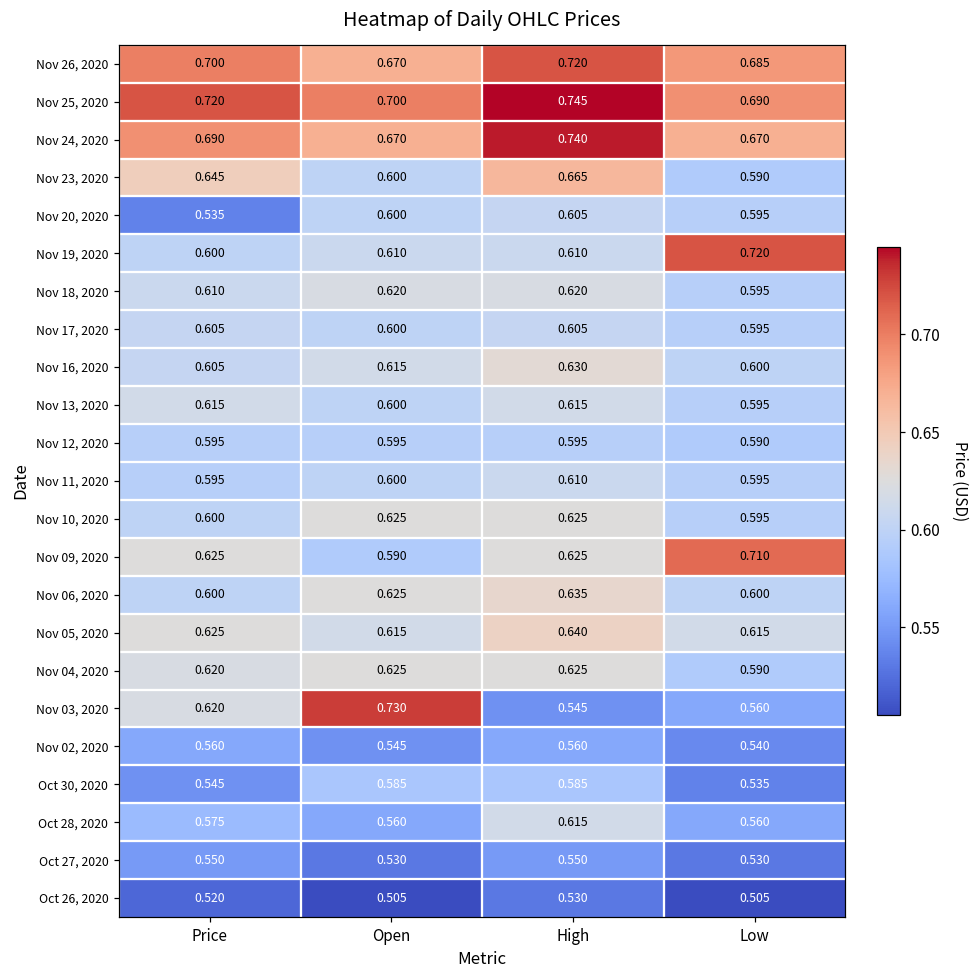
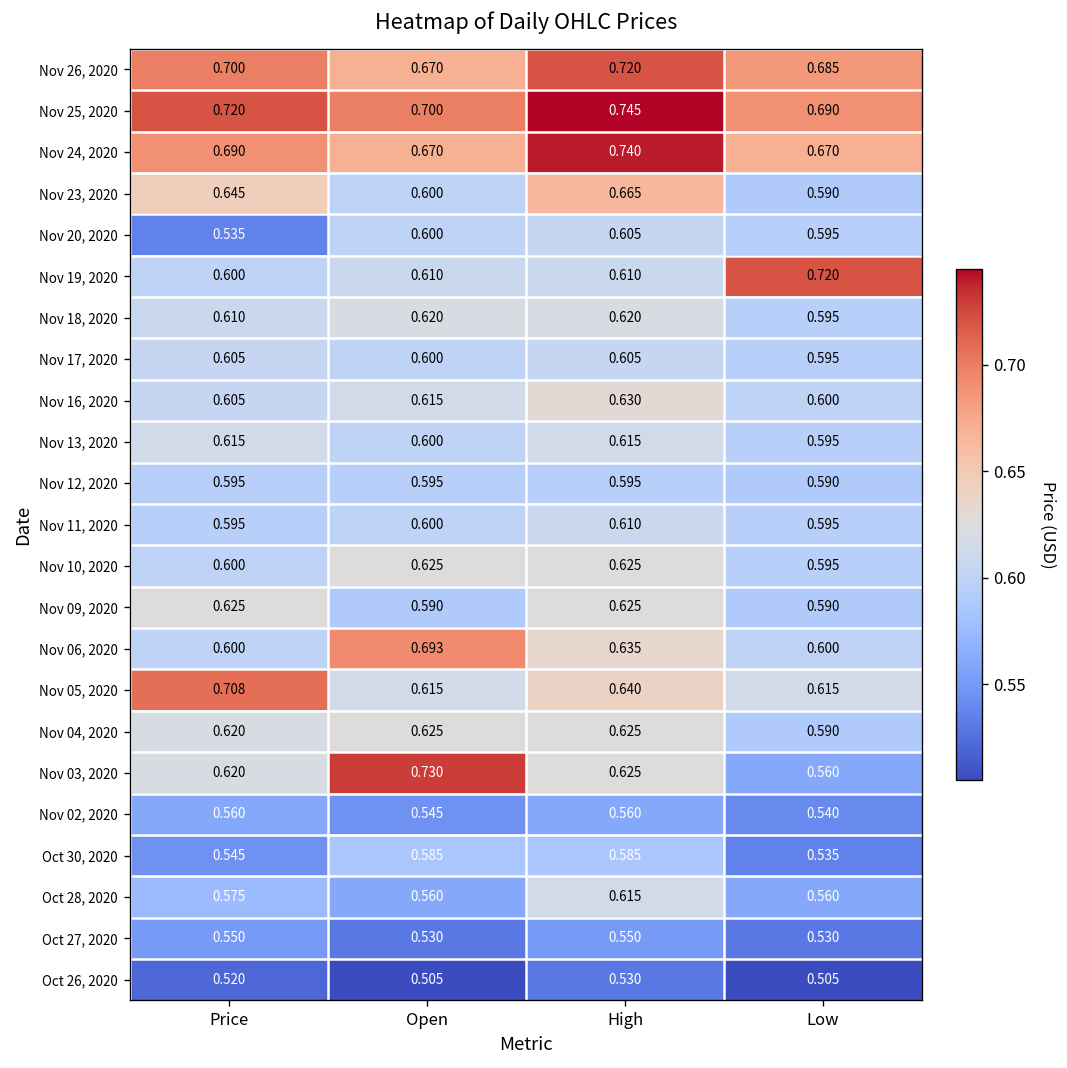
Nov 09, 2020, Low: 0.710 -> 0.590
Nov 06, 2020, Open: 0.625 -> 0.693
Nov 05, 2020, Price: 0.625 -> 0.708
Nov 03, 2020, High: 0.545 -> 0.625
